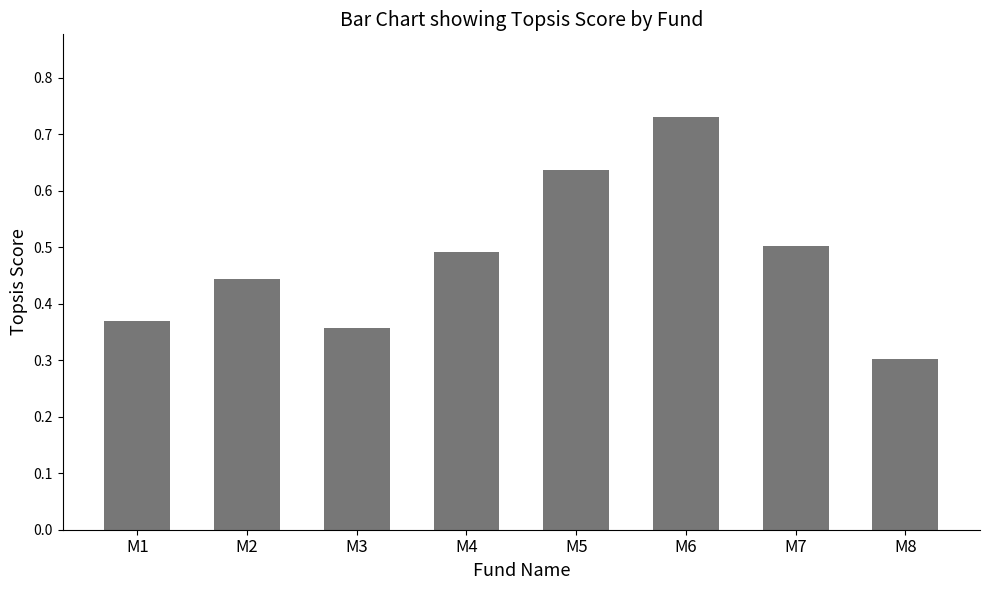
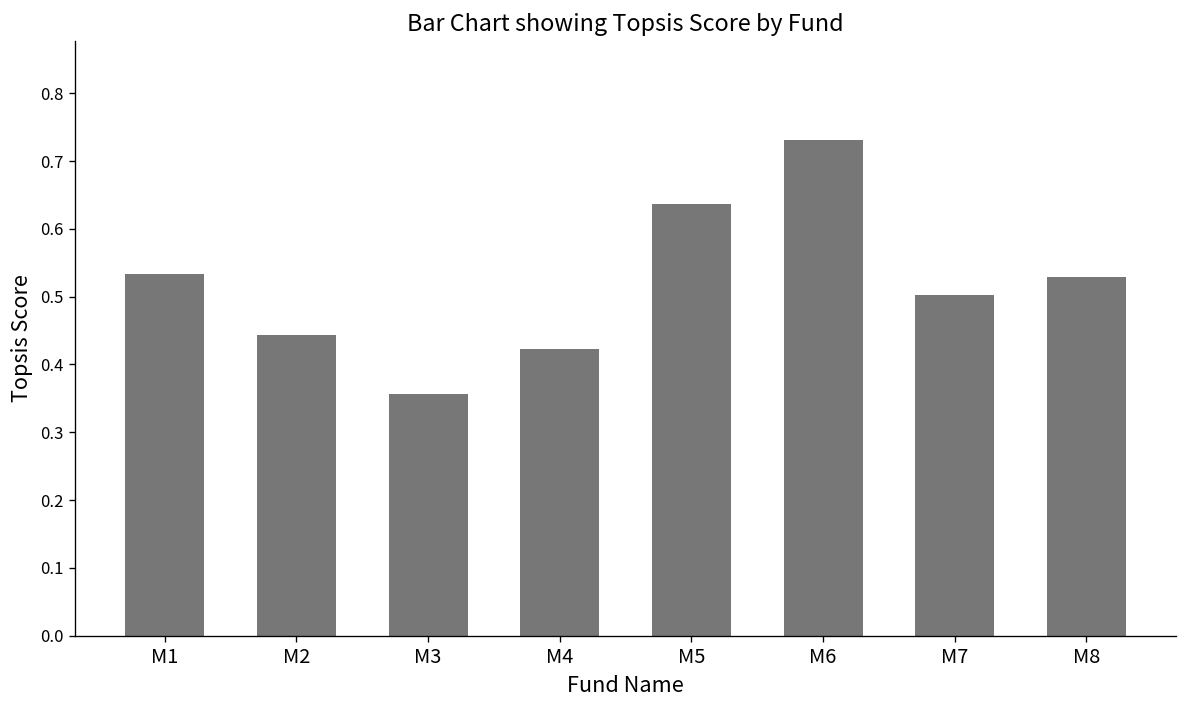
M1: 0.37 -> 0.53
M4: 0.49 -> 0.42
M8: 0.30 -> 0.53
